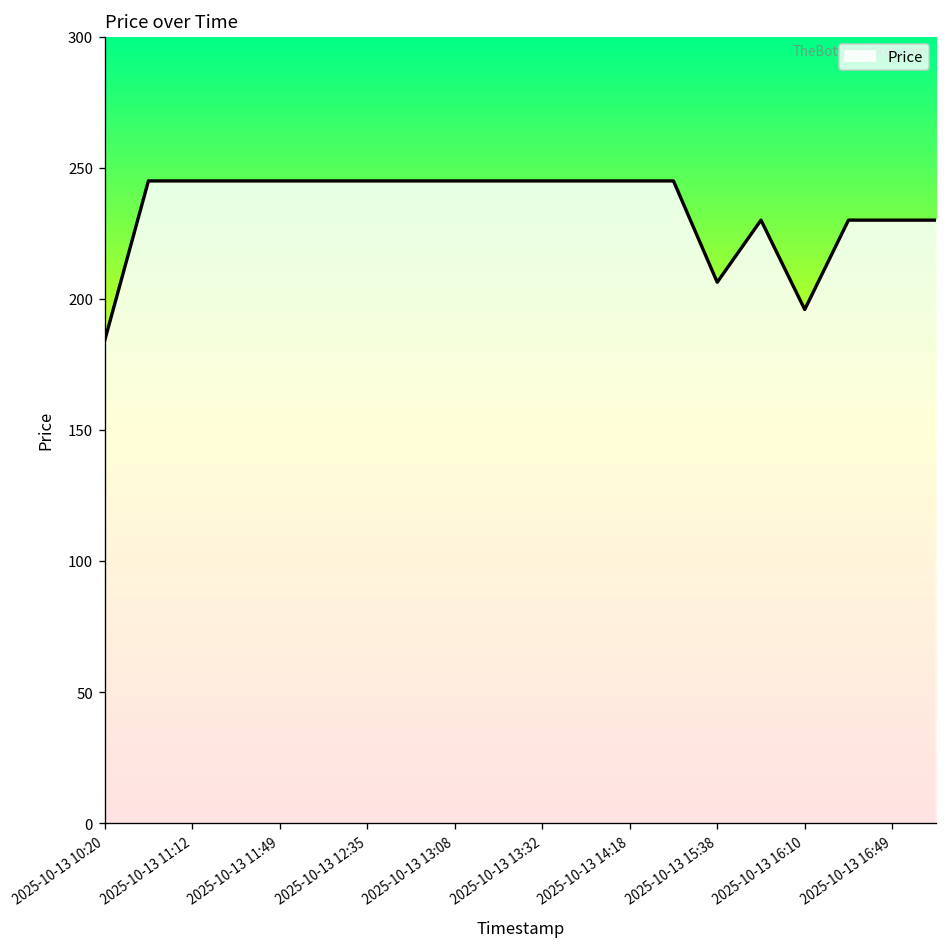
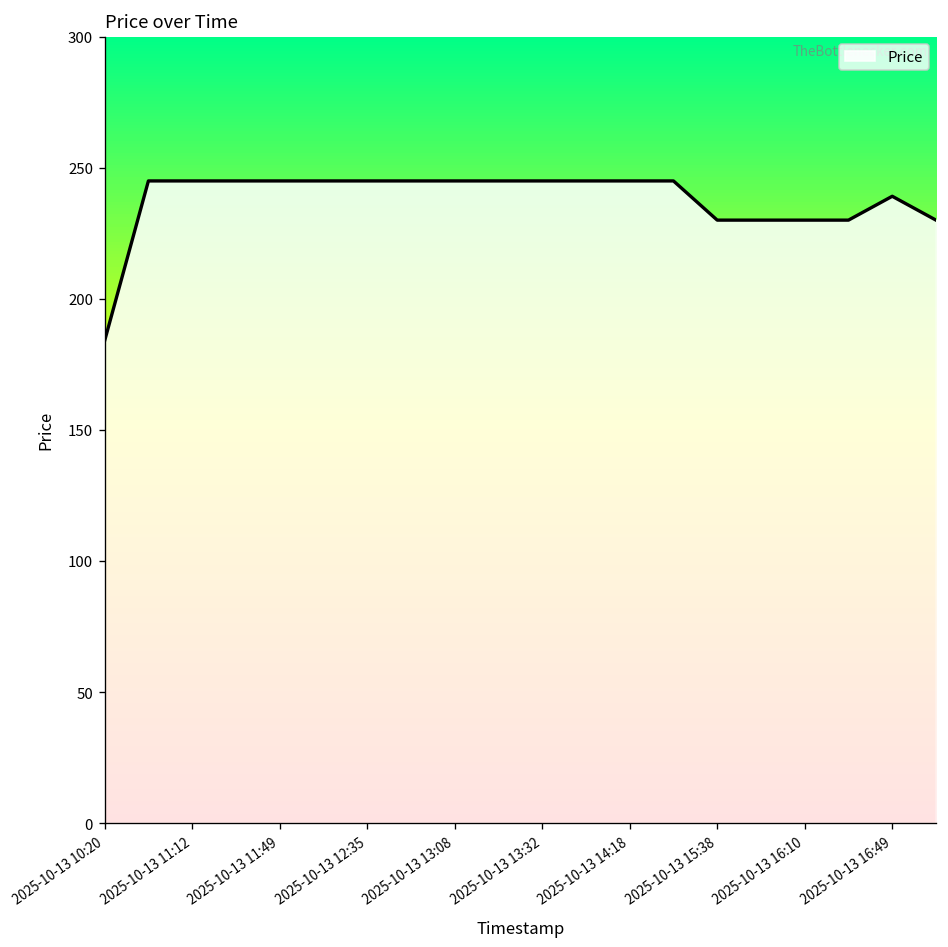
2025-10-13 15:38: 206 -> 230
2025-10-13 16:10: 196 -> 230
2025-10-13 16:49: 230 -> 239
